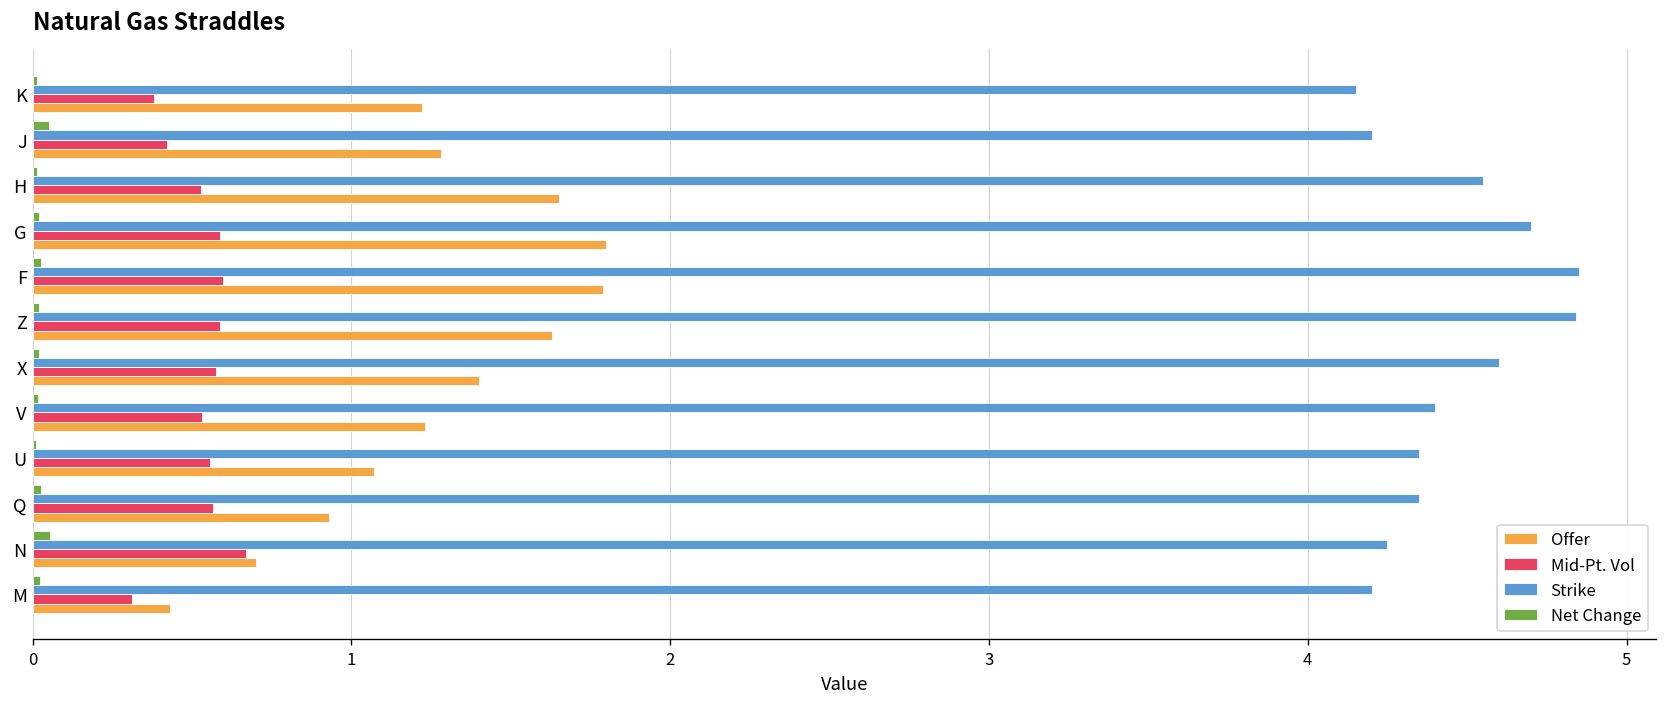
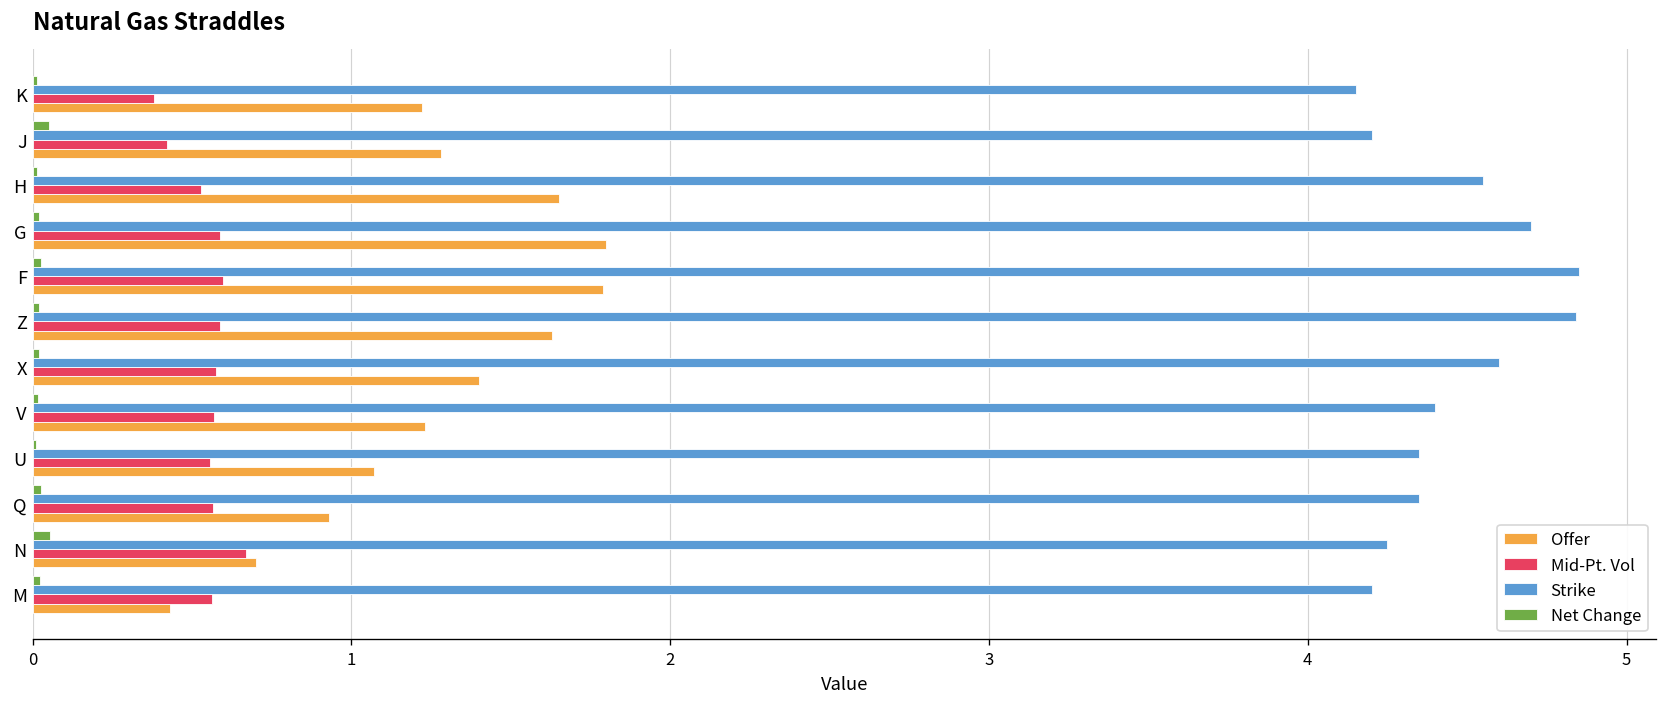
Mid-Pt. Vol, V: 0.53 -> 0.57
Mid-Pt. Vol, M: 0.31 -> 0.56
